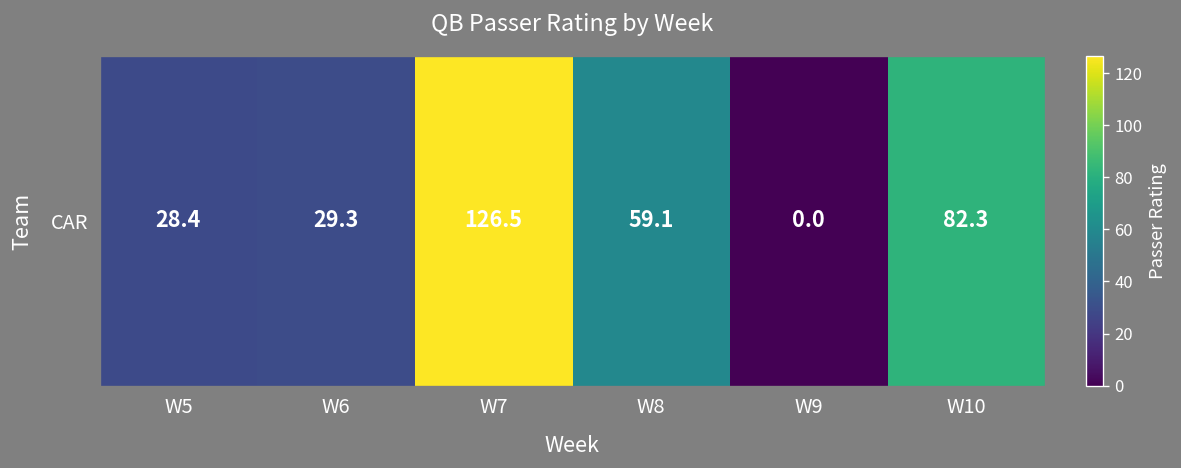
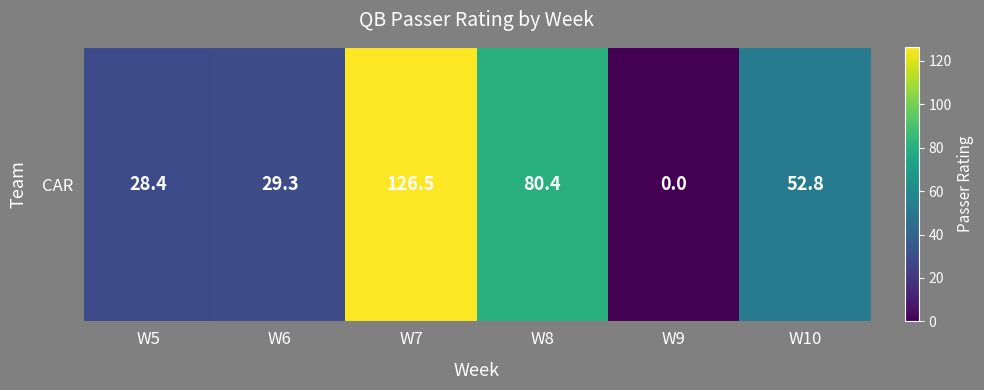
CAR, W8: 59.1 -> 80.4
CAR, W10: 82.3 -> 52.8
